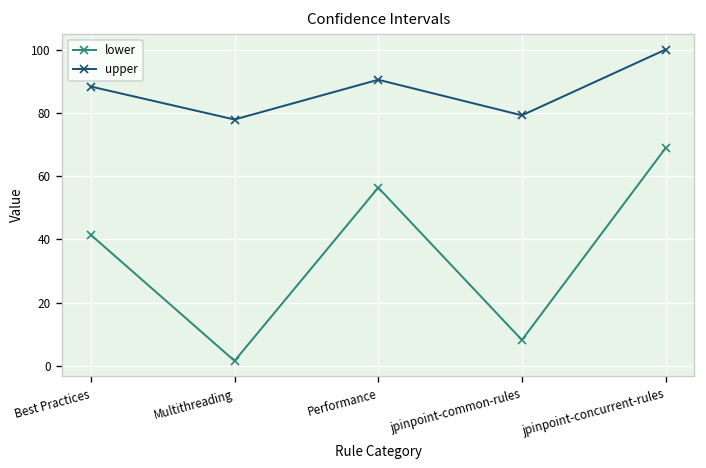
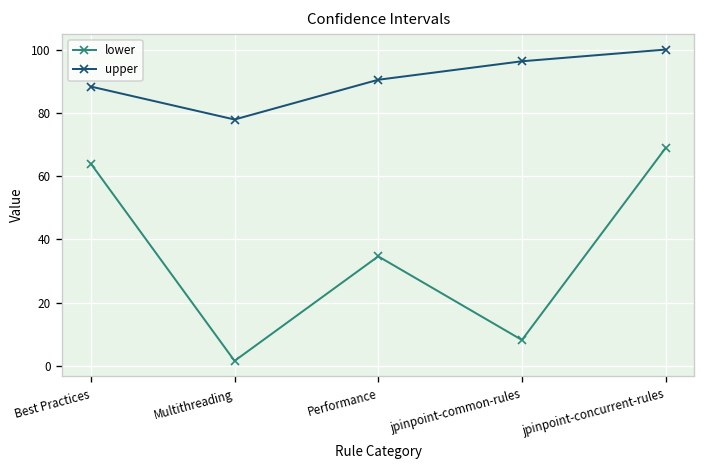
lower, Best Practices: 41 -> 64
lower, Performance: 56 -> 35
upper, jpinpoint-common-rules: 79 -> 96
